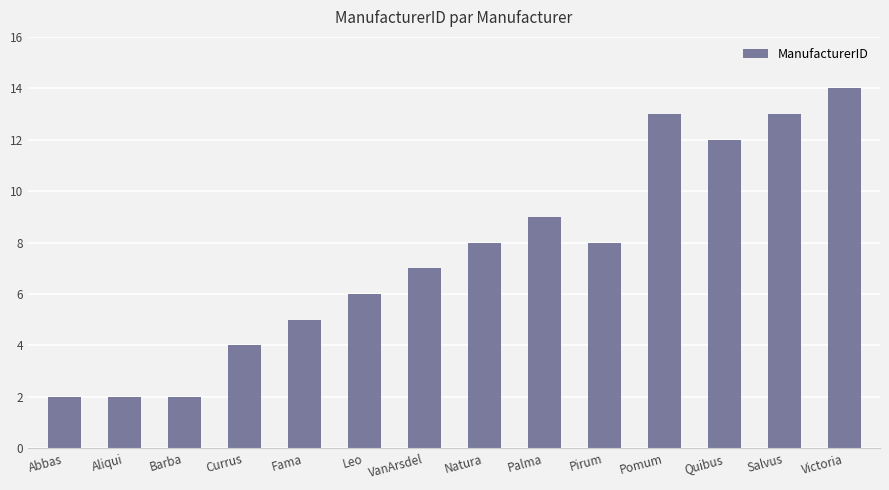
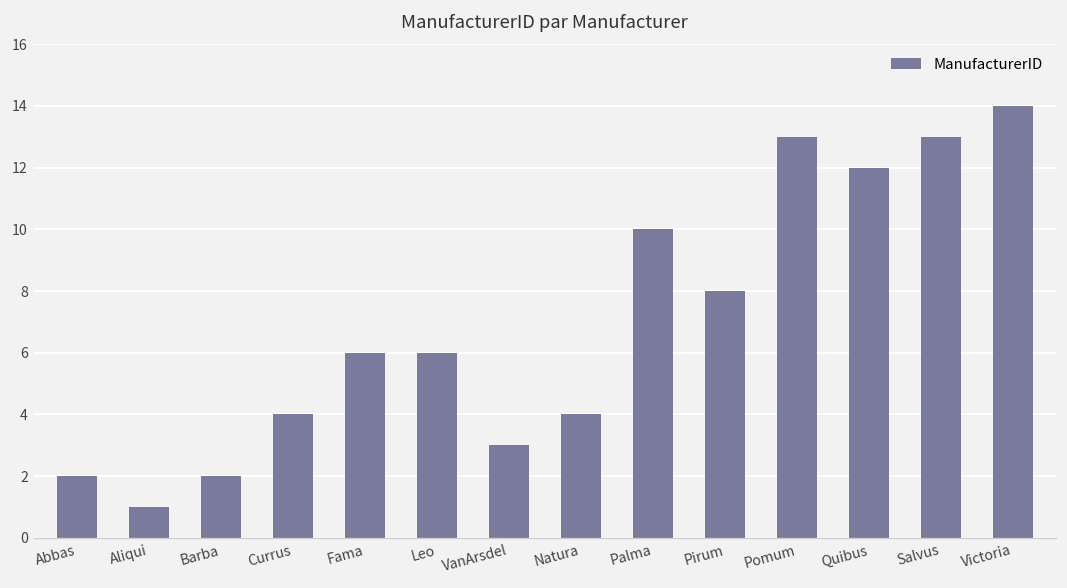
Aliqui: 2 -> 1
Fama: 5 -> 6
VanArsdel: 7 -> 3
Natura: 8 -> 4
Palma: 9 -> 10
